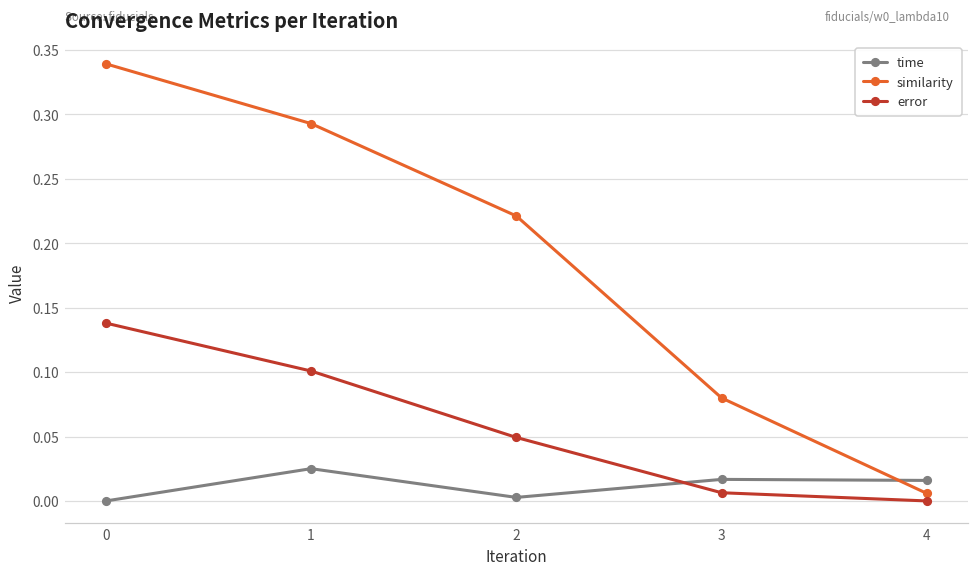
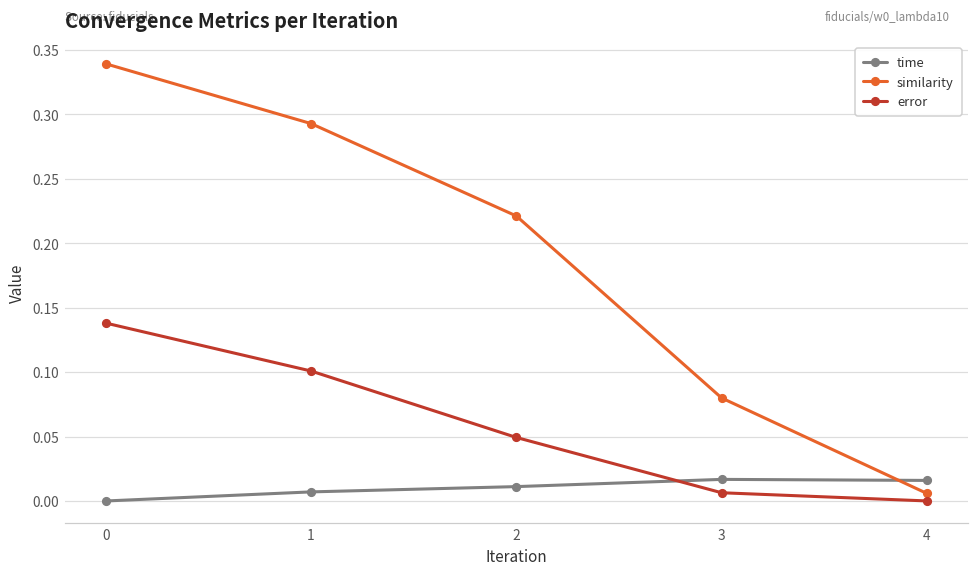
time, 1: 0.025 -> 0.007
time, 2: 0.003 -> 0.011
